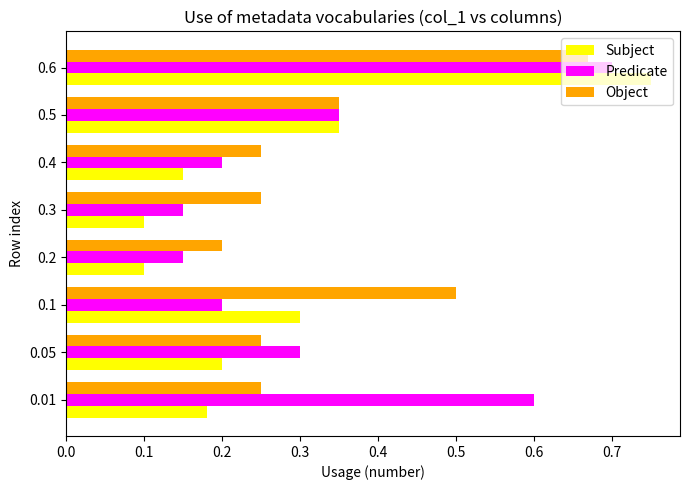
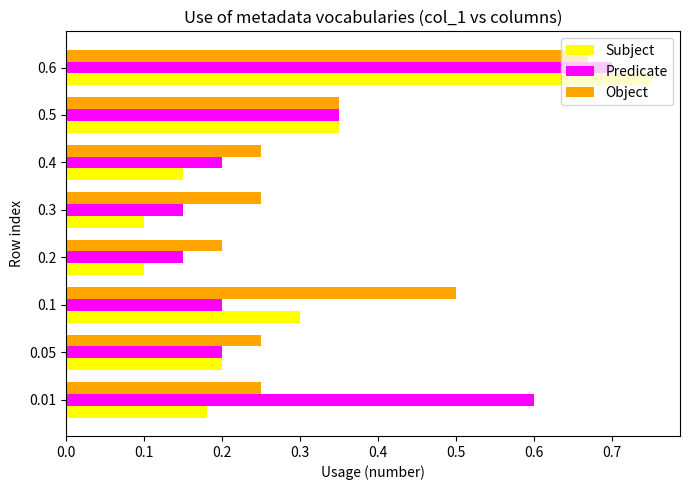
Predicate, 0.05: 0.3 -> 0.2
